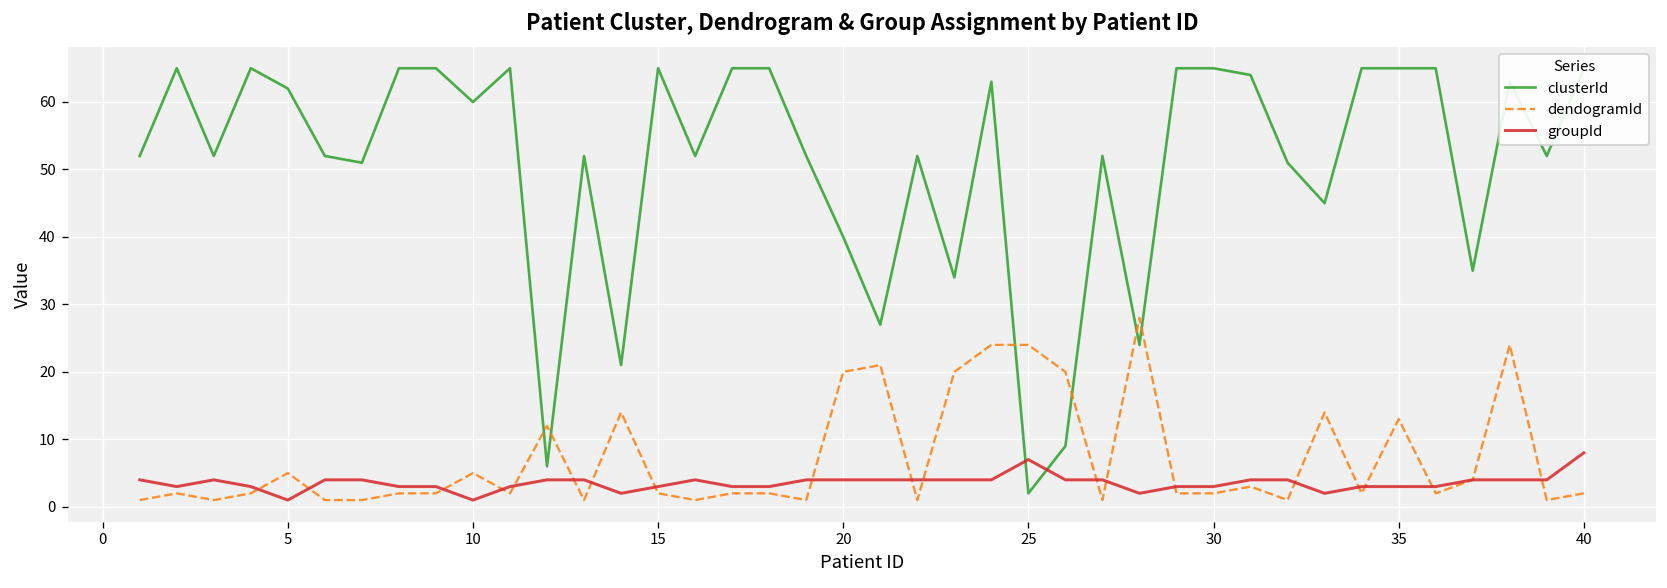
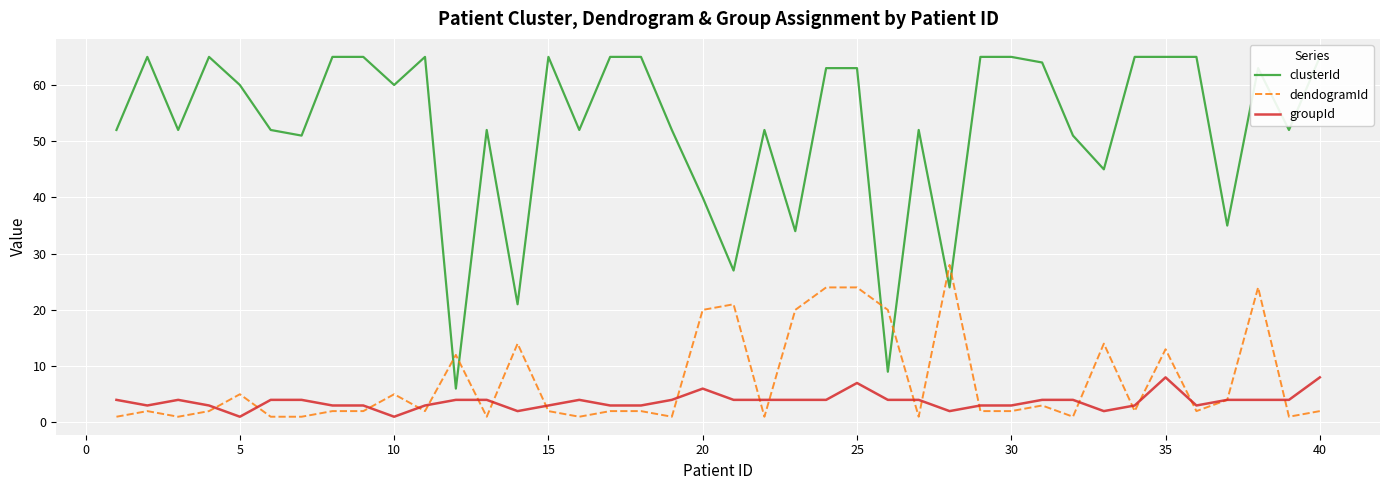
clusterId, 5: 62 -> 60
groupId, 20: 4 -> 6
clusterId, 25: 2 -> 63
groupId, 35: 3 -> 8
